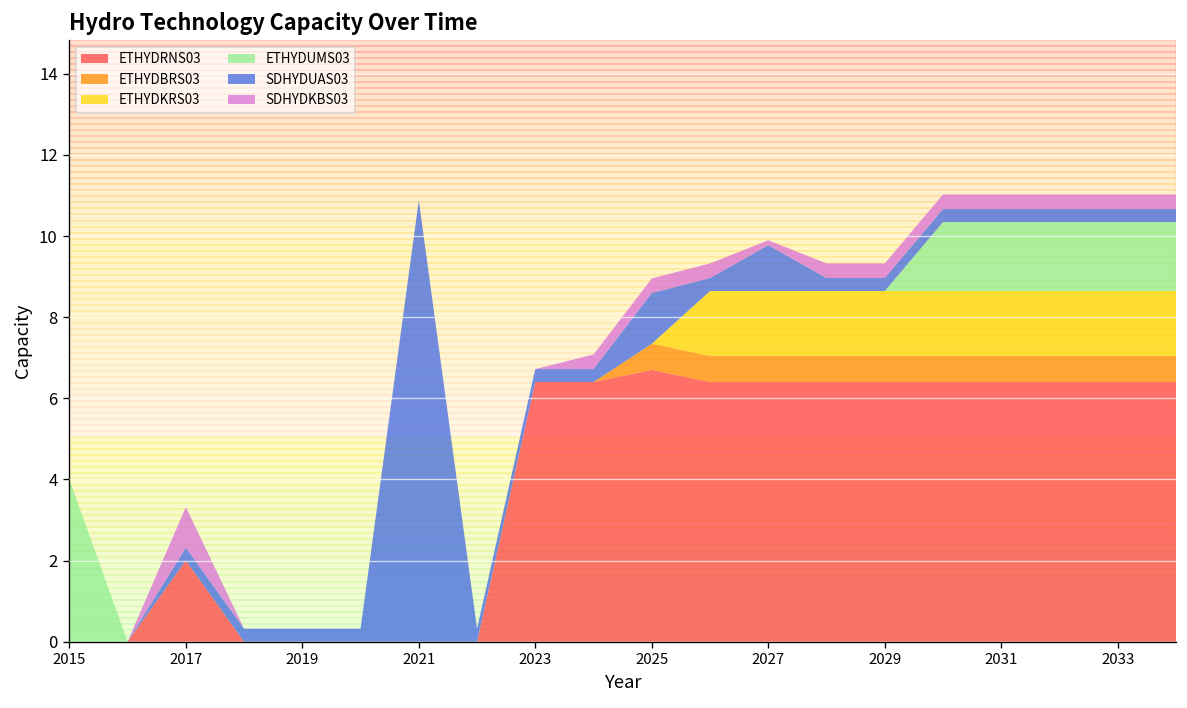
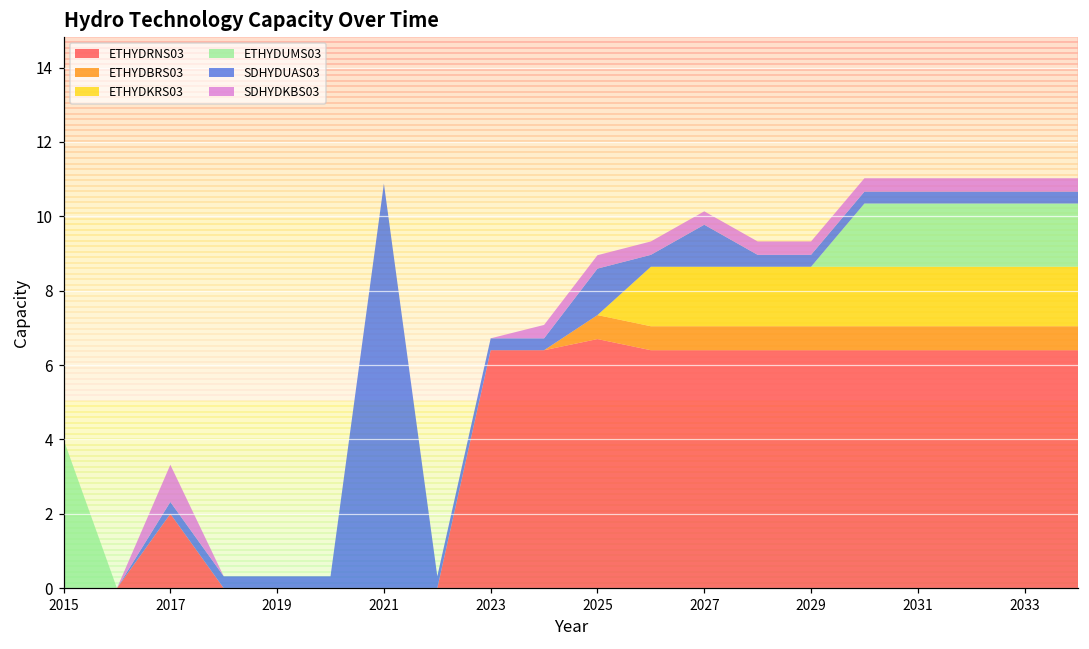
SDHYDKBS03, 2027: 0.1 -> 0.4
